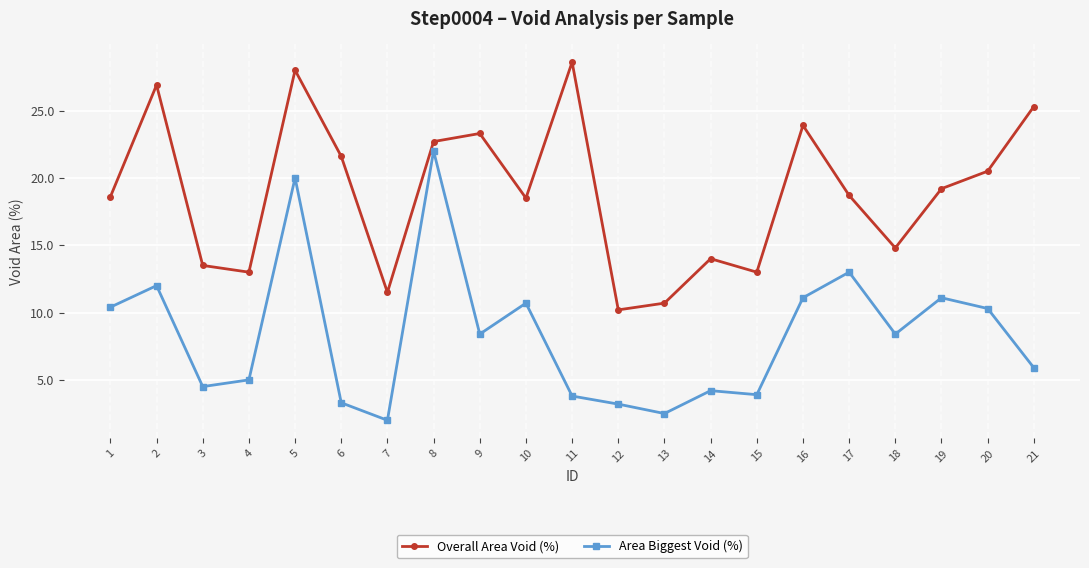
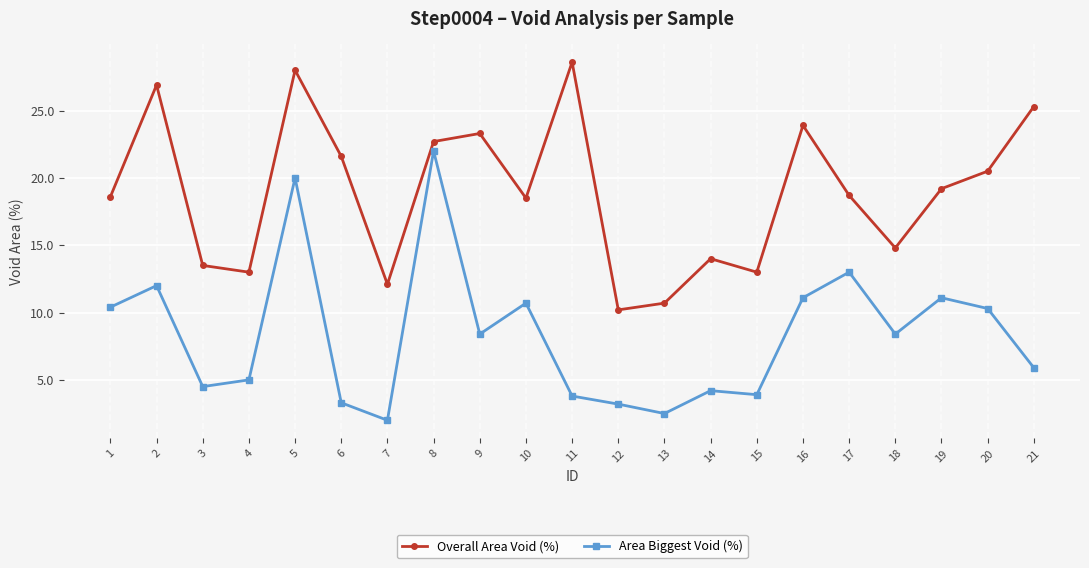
Overall Area Void (%), 7: 11.5 -> 12.1
